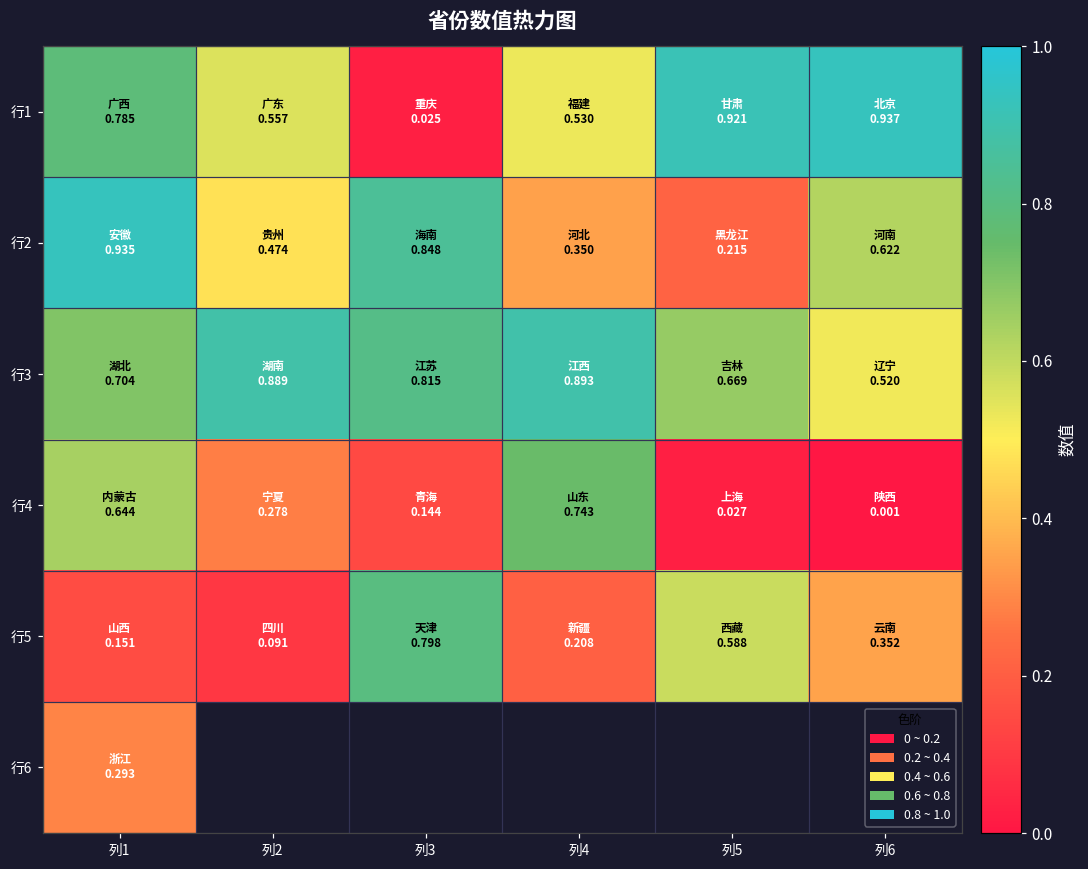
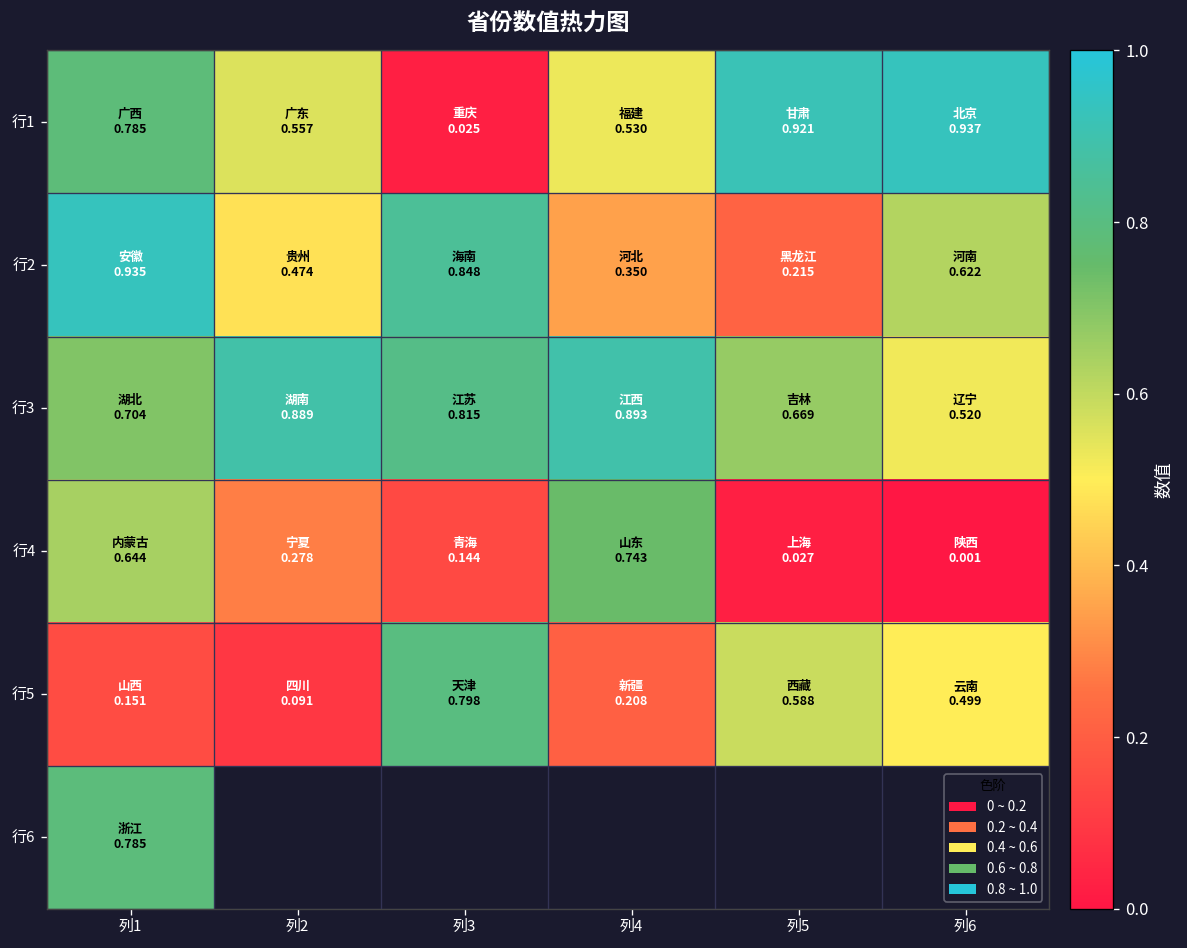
行5, 列6: 0.352 -> 0.499
行6, 列1: 0.293 -> 0.785
